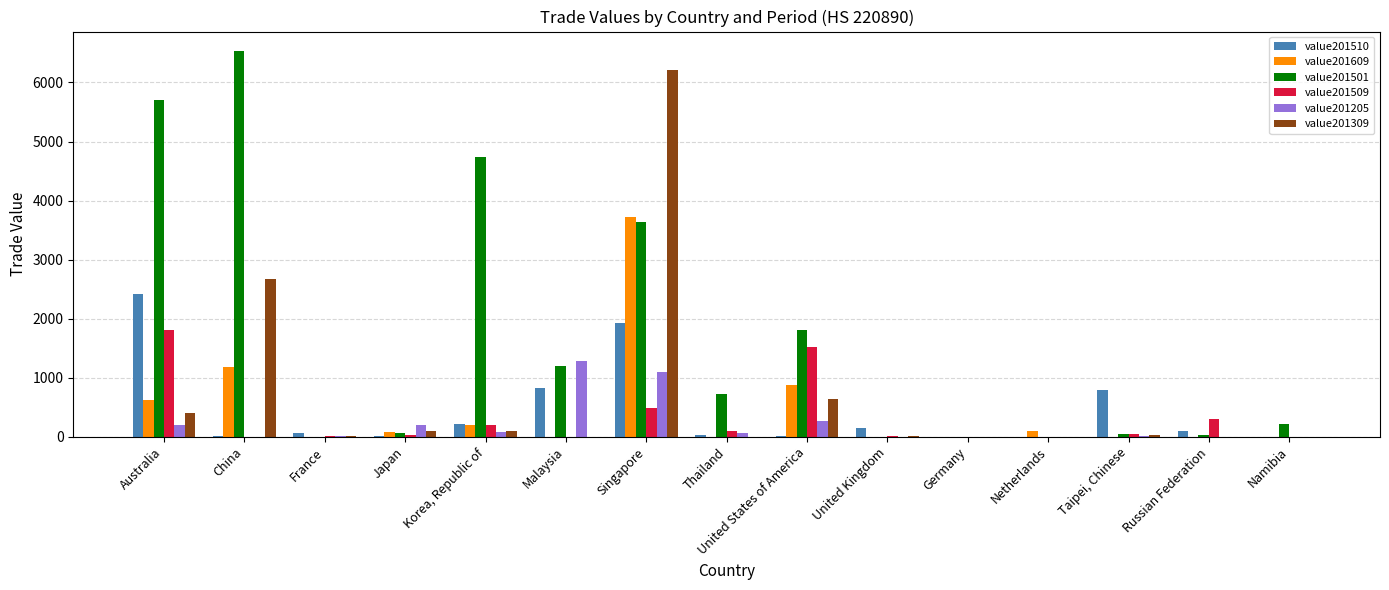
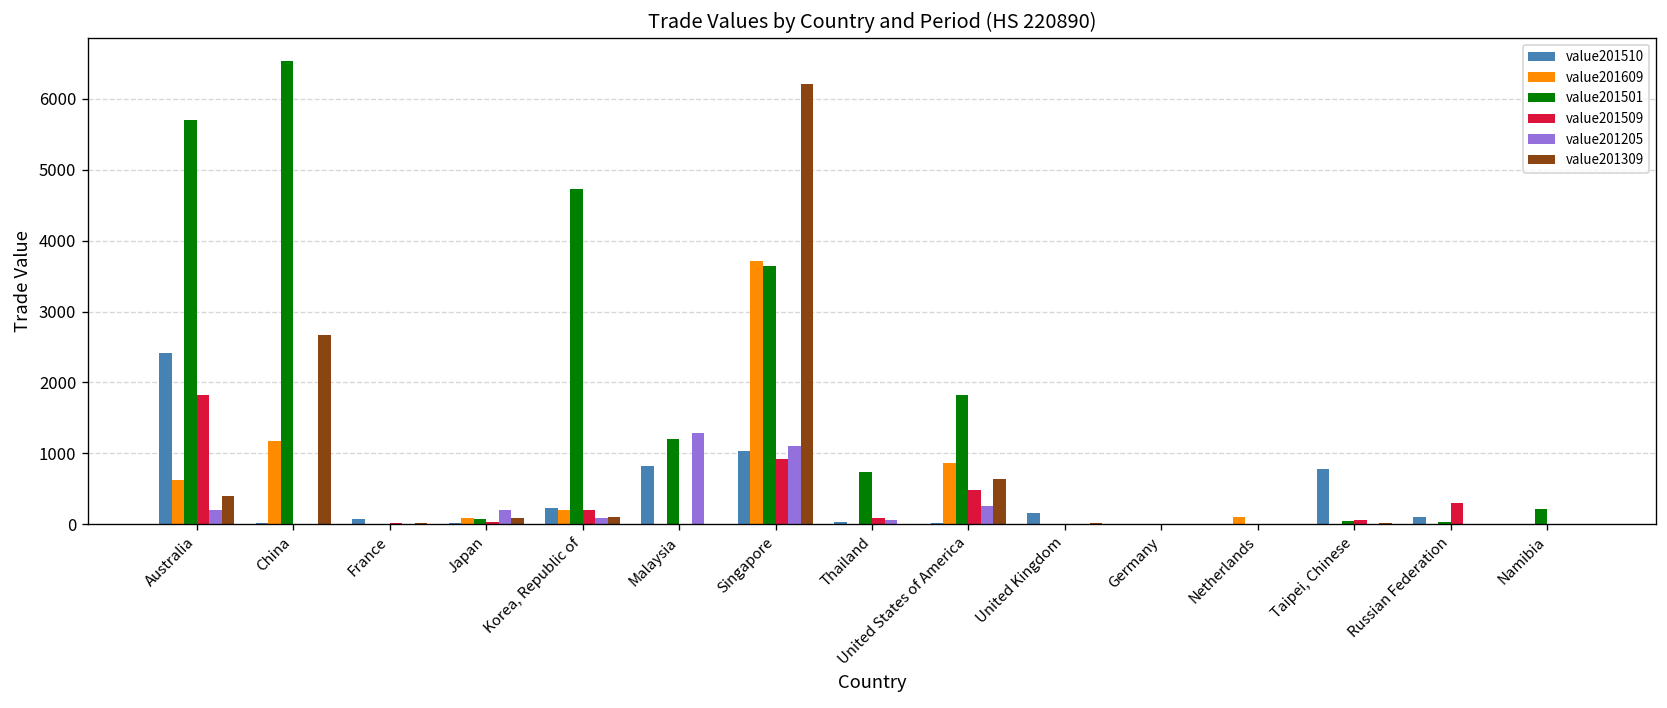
value201510, Singapore: 1900 -> 1000
value201509, Singapore: 500 -> 900
value201509, United States of America: 1500 -> 500
